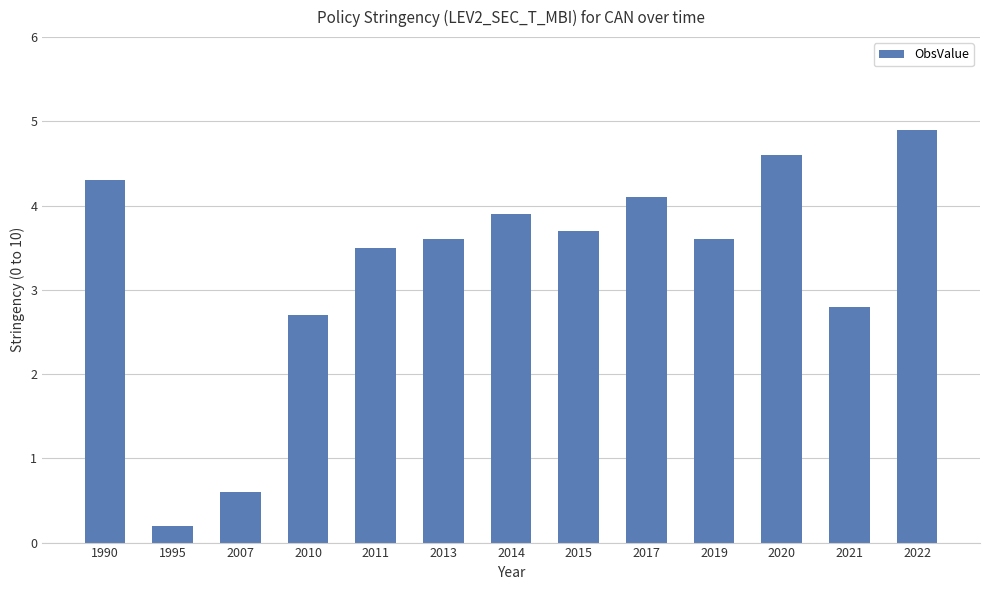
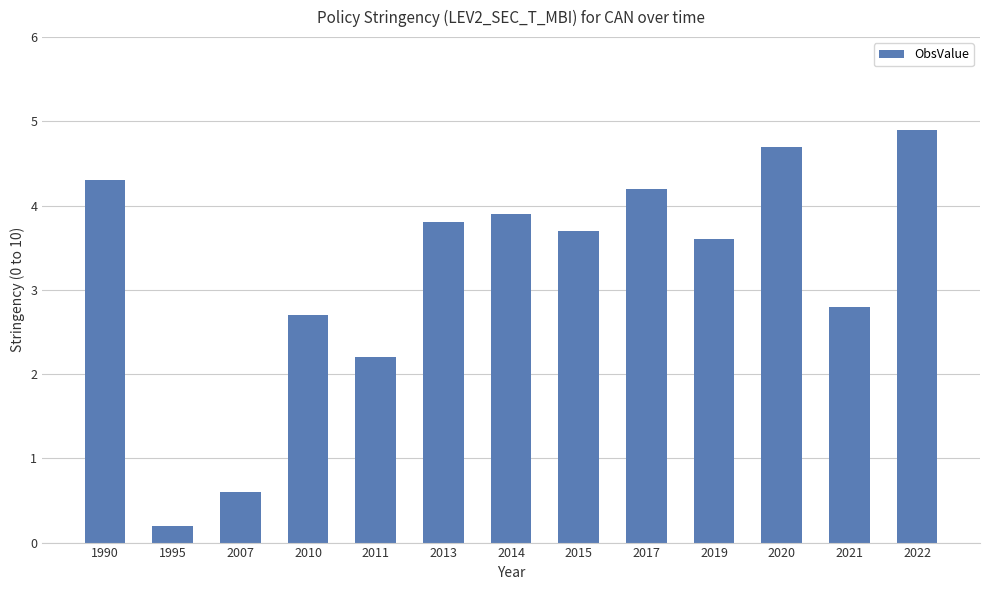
2011: 3.5 -> 2.2
2013: 3.6 -> 3.8
2017: 4.1 -> 4.2
2020: 4.6 -> 4.7
